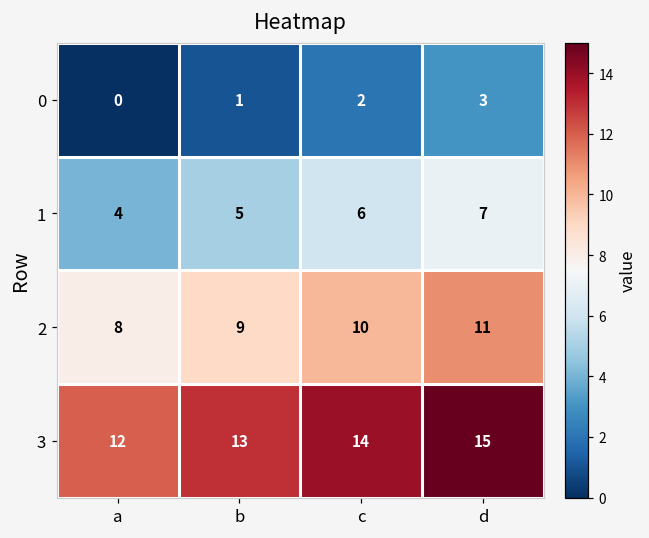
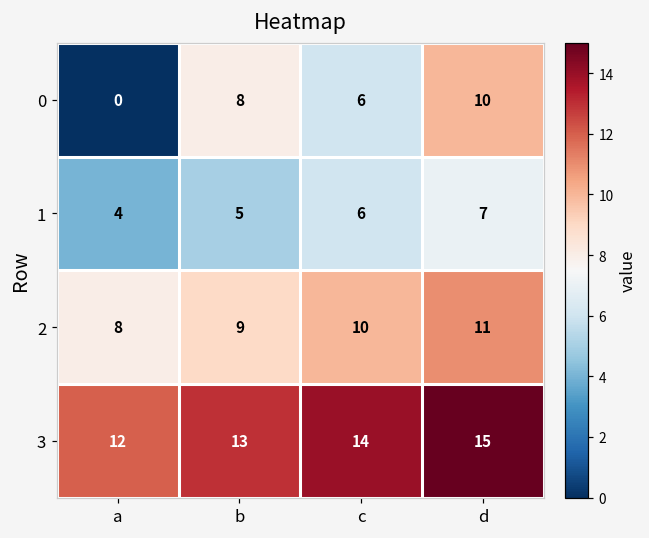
0, b: 1 -> 8
0, c: 2 -> 6
0, d: 3 -> 10
